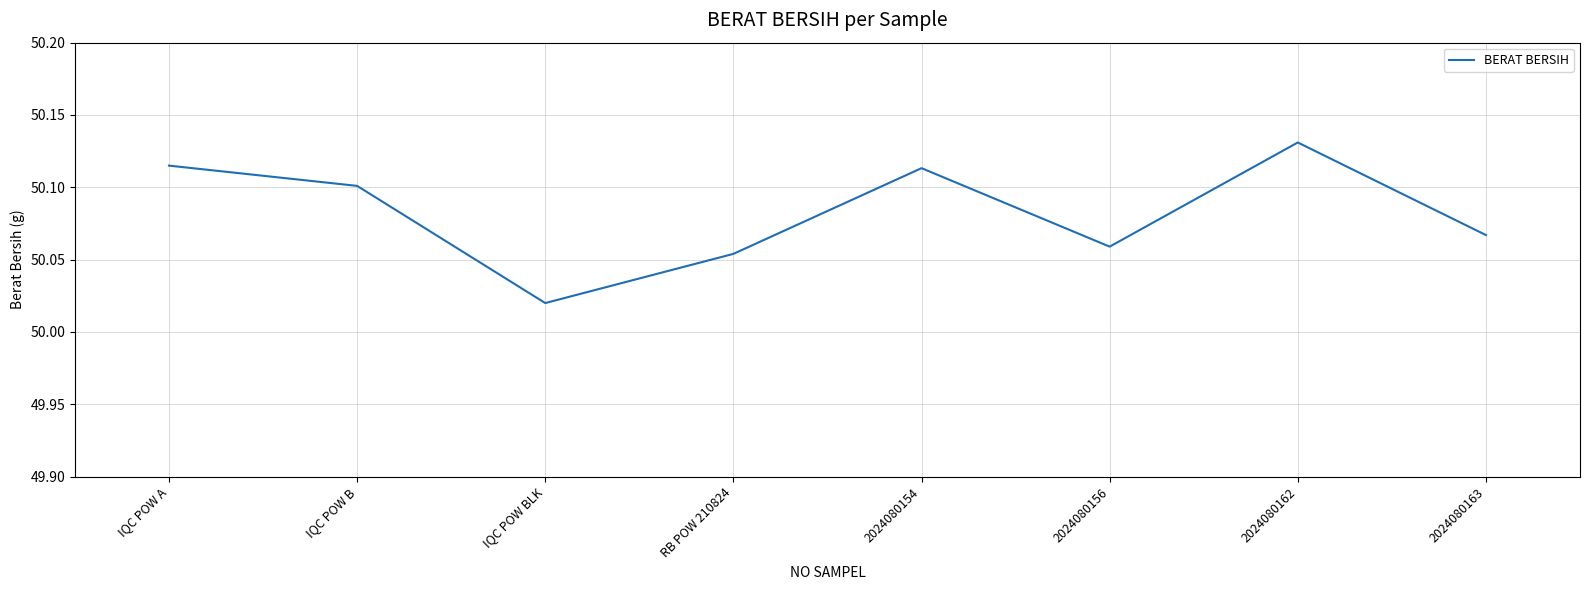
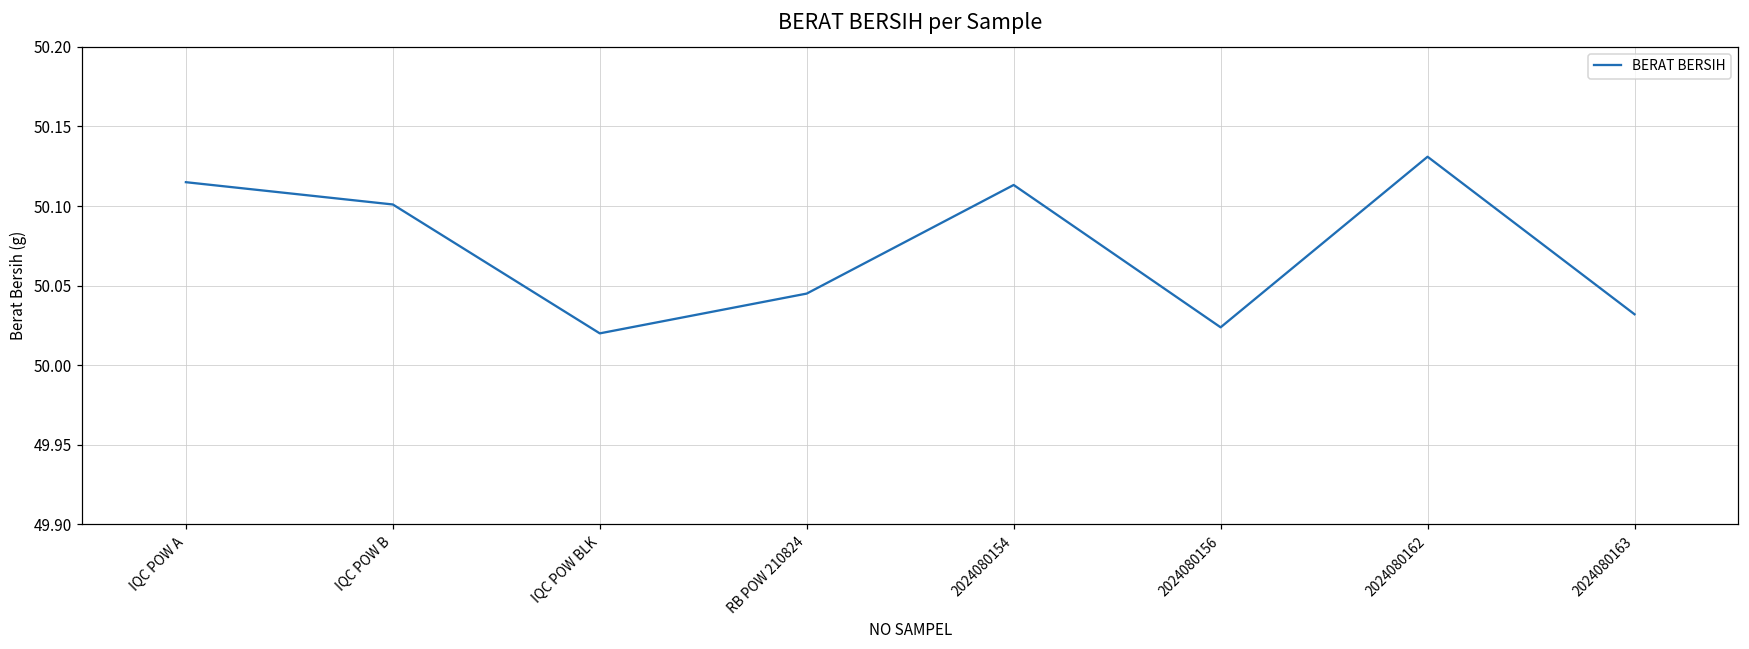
RB POW 210824: 50.054 -> 50.045
2024080156: 50.059 -> 50.024
2024080163: 50.067 -> 50.032
